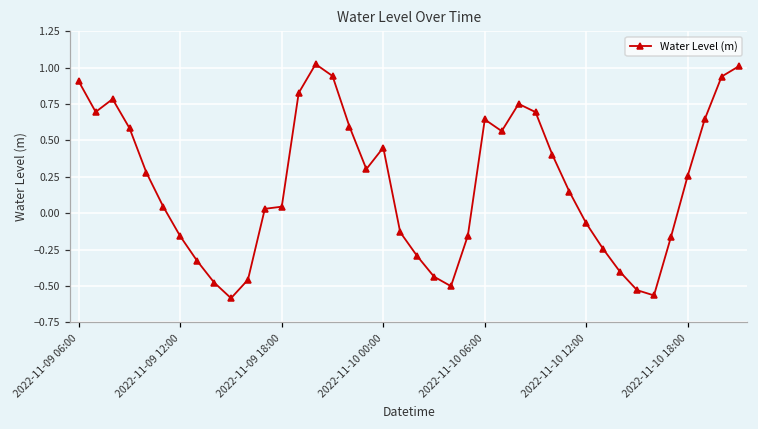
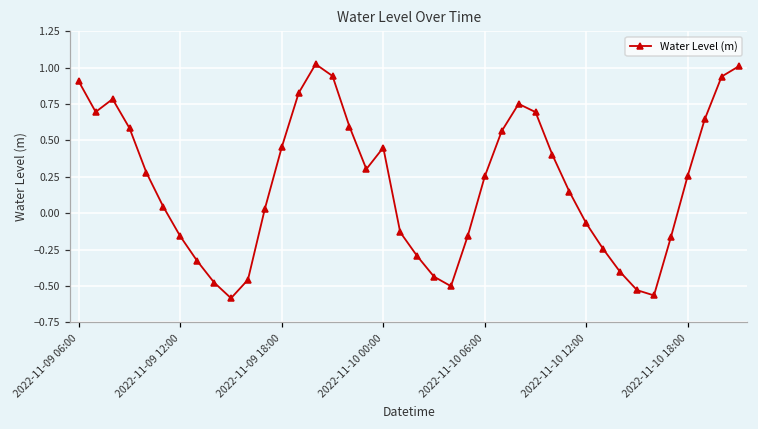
2022-11-09 18:00: 0.04 -> 0.45
2022-11-10 06:00: 0.64 -> 0.25
